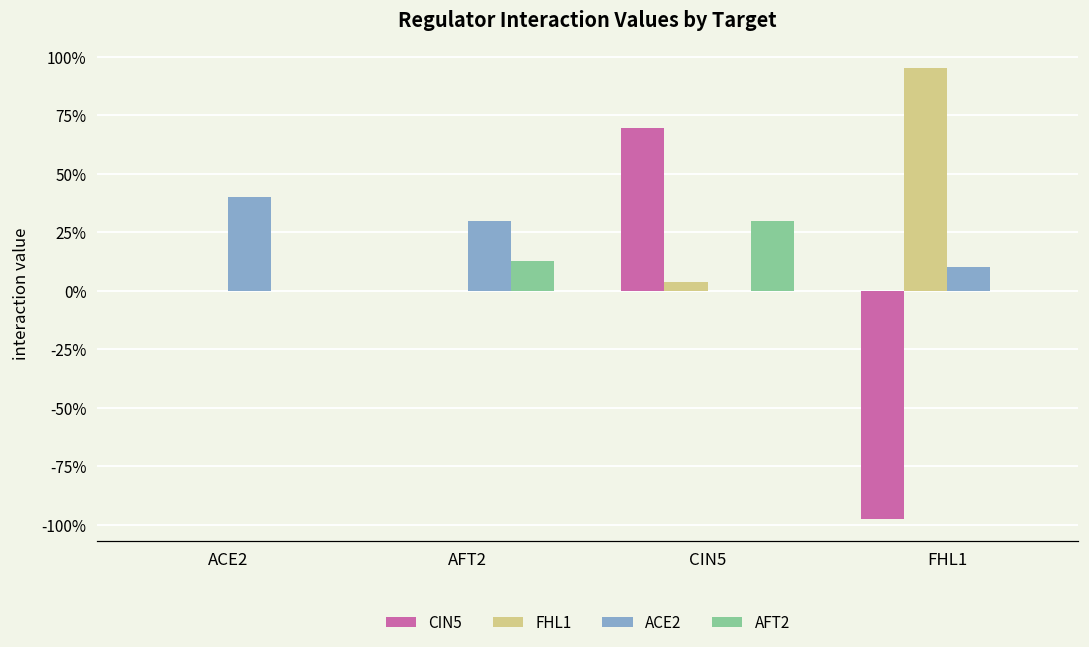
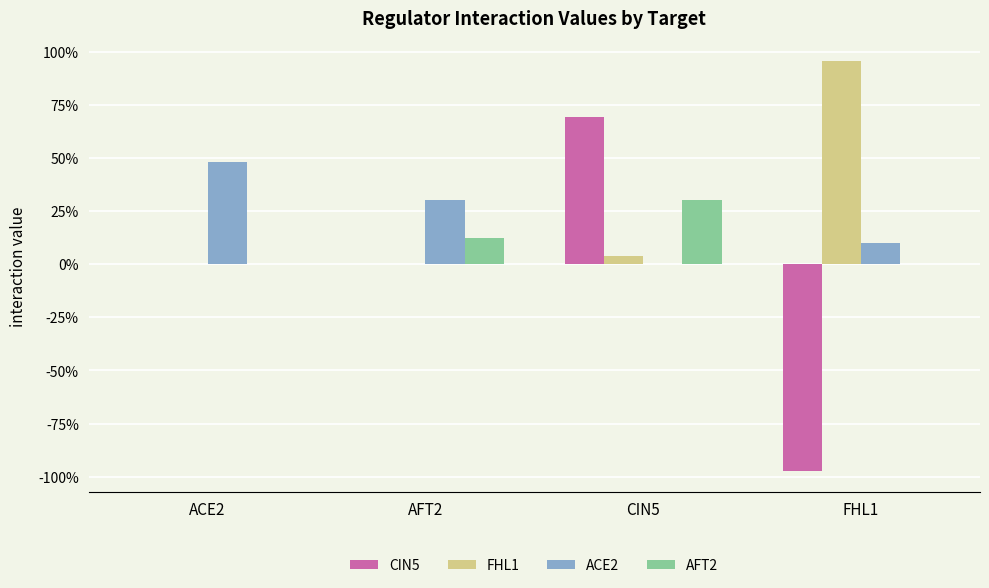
ACE2, ACE2: 40% -> 48%
